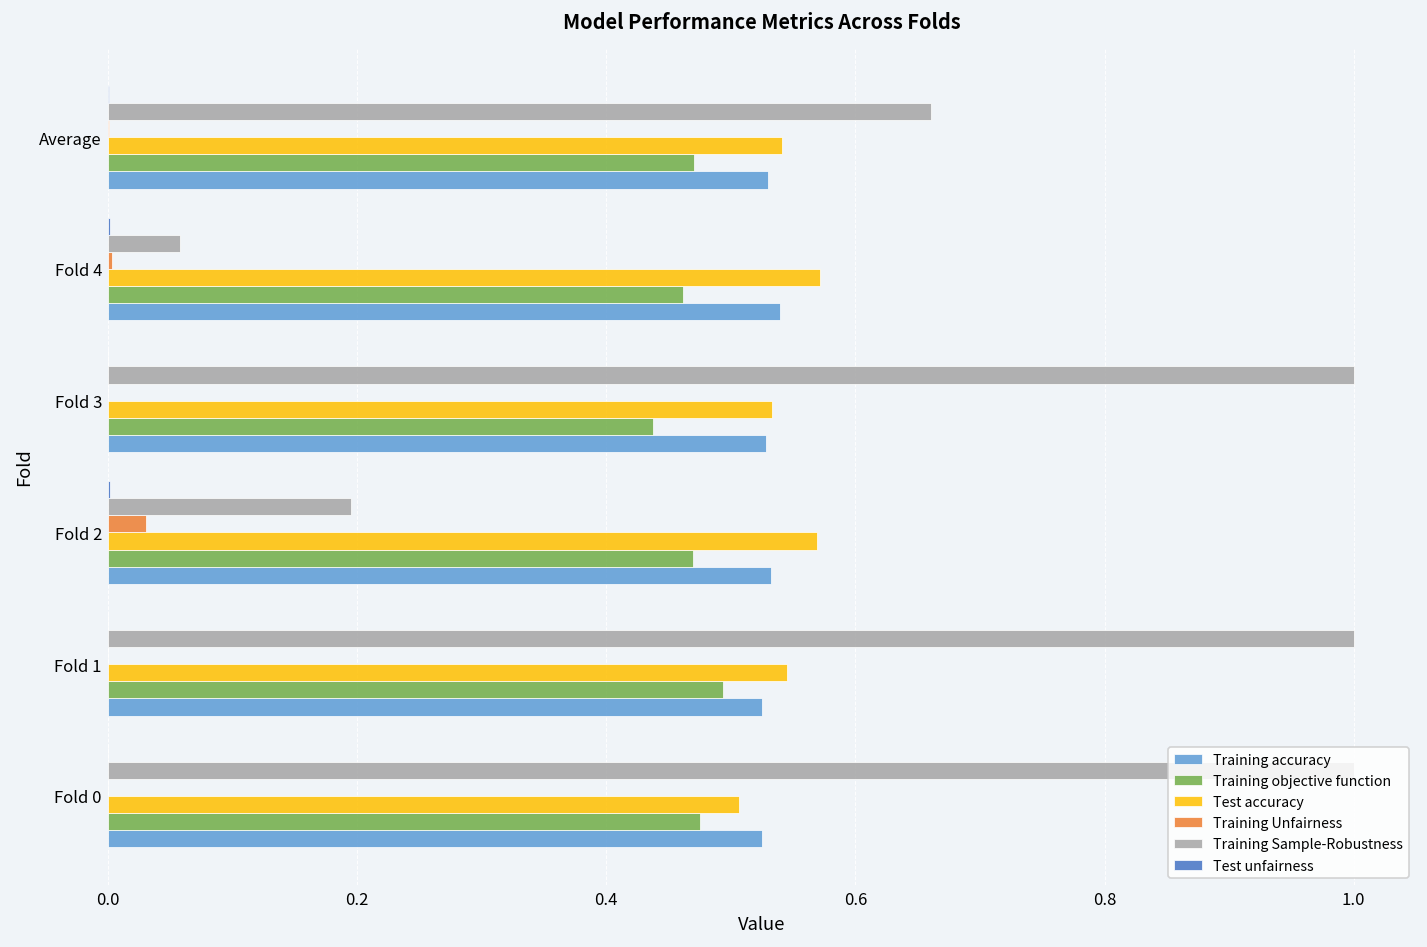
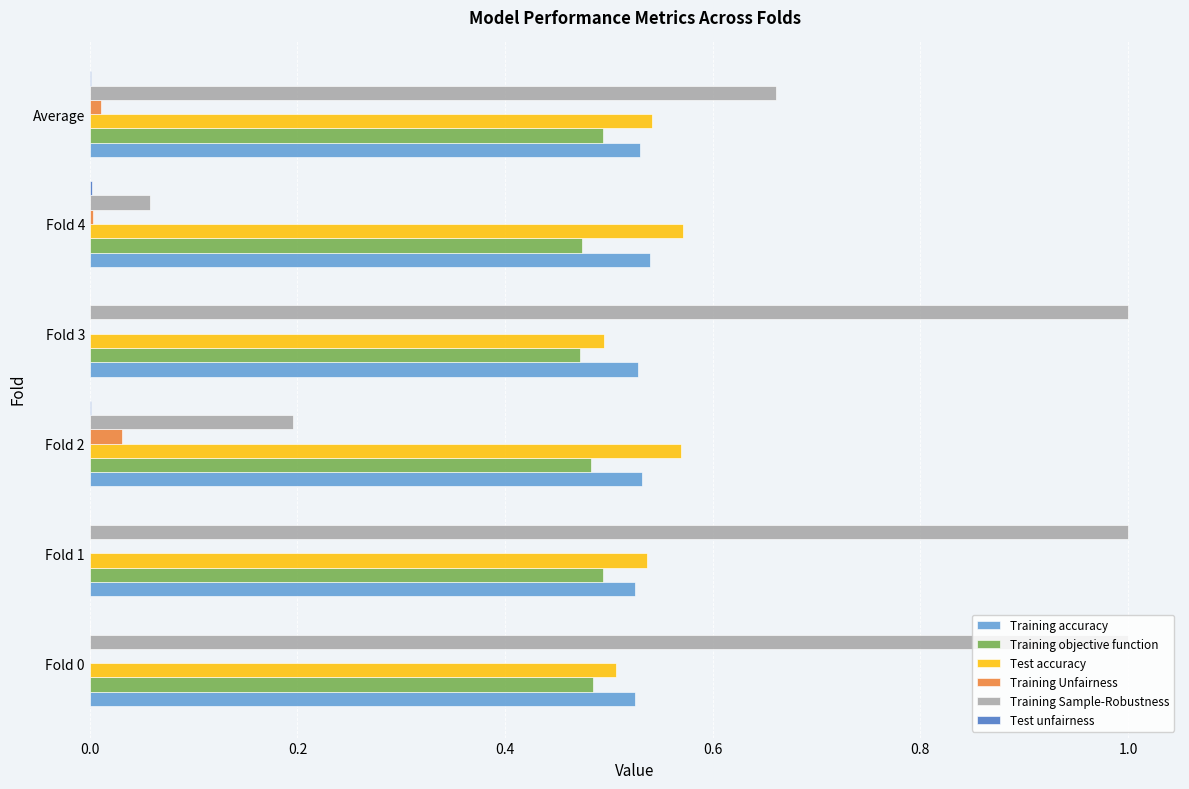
Training Unfairness, Average: 0.001 -> 0.011
Training objective function, Average: 0.471 -> 0.494
Training objective function, Fold 4: 0.462 -> 0.474
Test accuracy, Fold 3: 0.533 -> 0.495
Training objective function, Fold 3: 0.437 -> 0.472
Training objective function, Fold 2: 0.470 -> 0.483
Test accuracy, Fold 1: 0.545 -> 0.536
Training objective function, Fold 0: 0.475 -> 0.485
